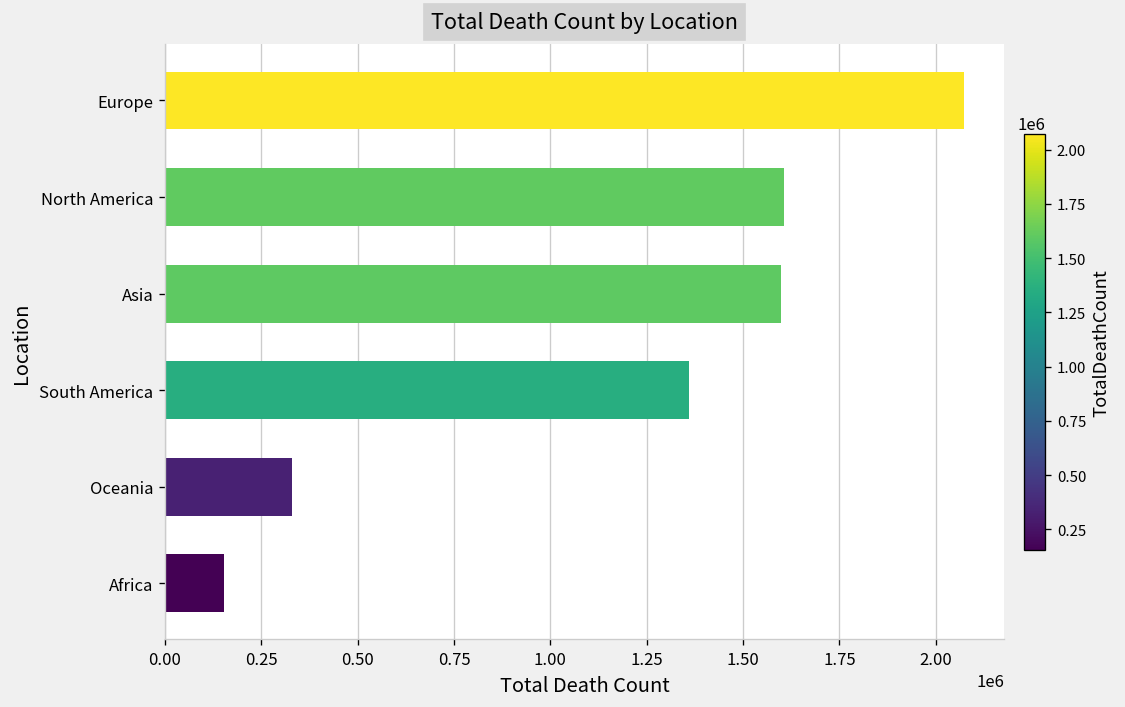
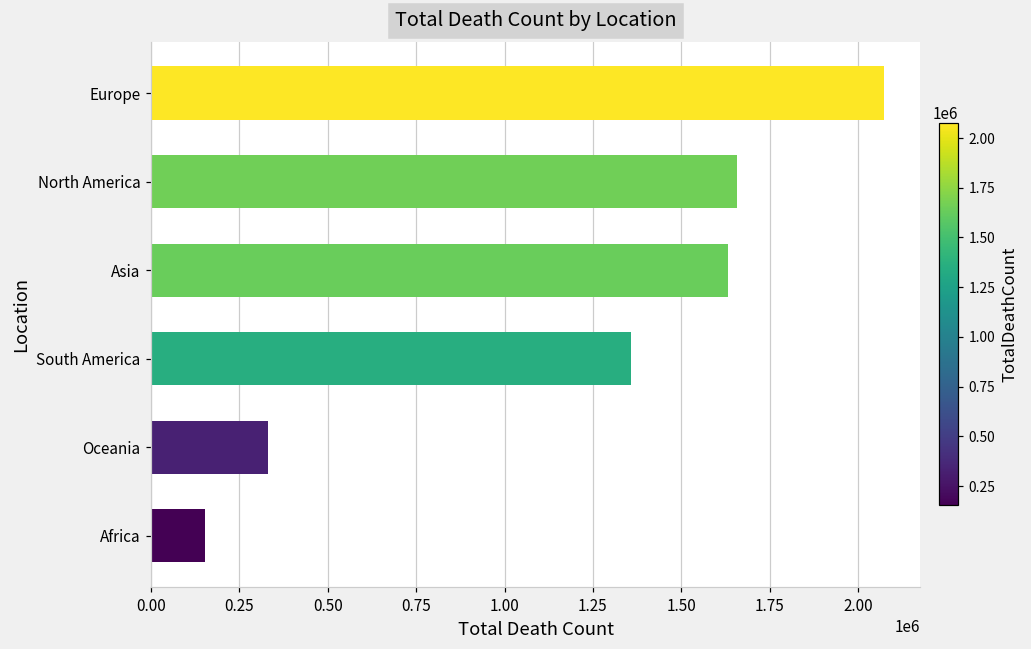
North America: 1610000 -> 1660000
Asia: 1600000 -> 1630000
